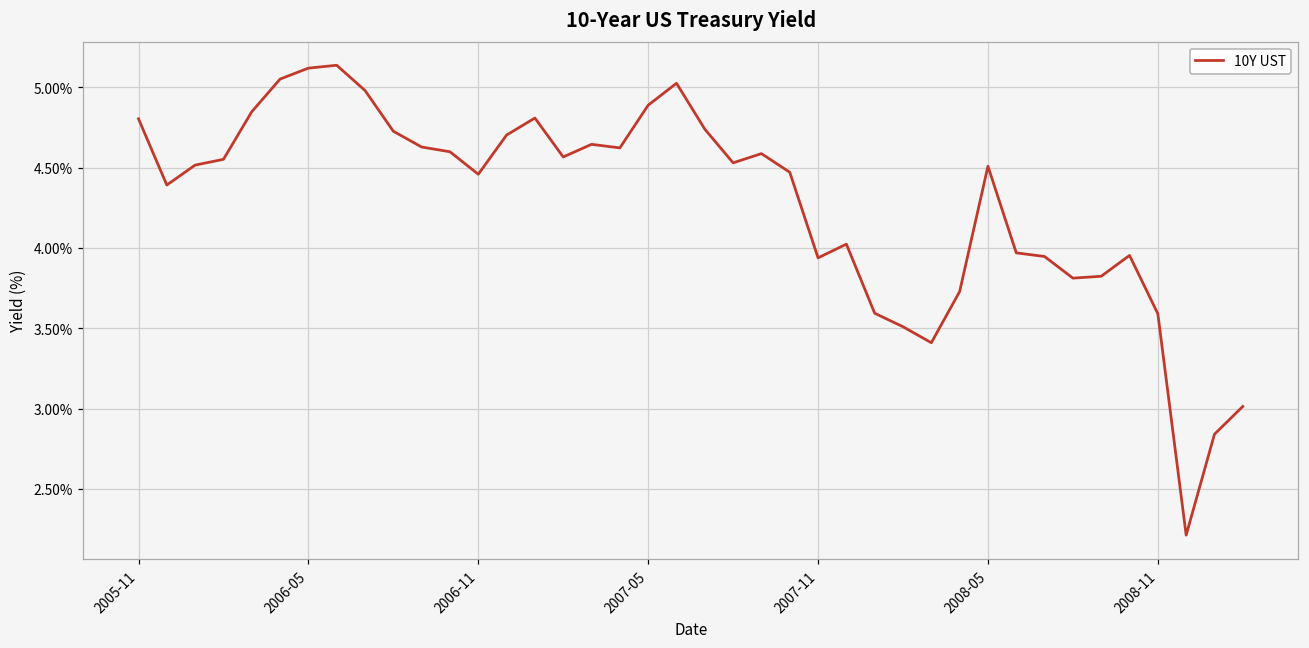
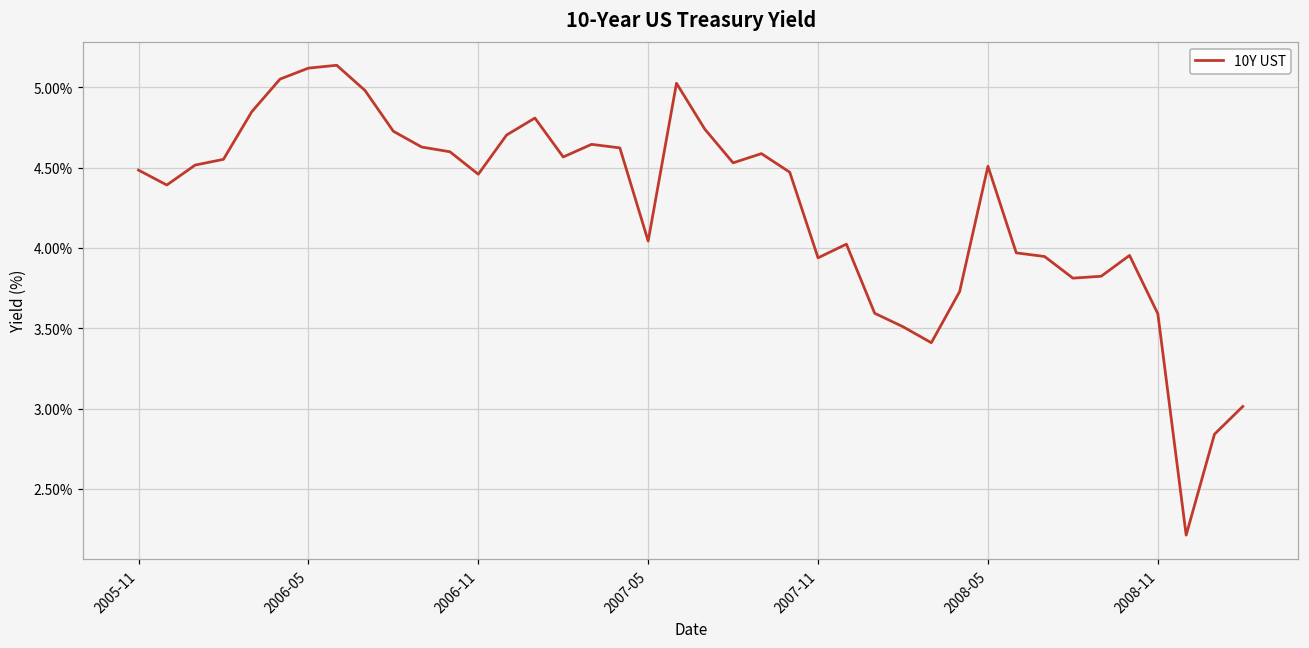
2005-11: 4.80% -> 4.48%
2007-05: 4.89% -> 4.04%
